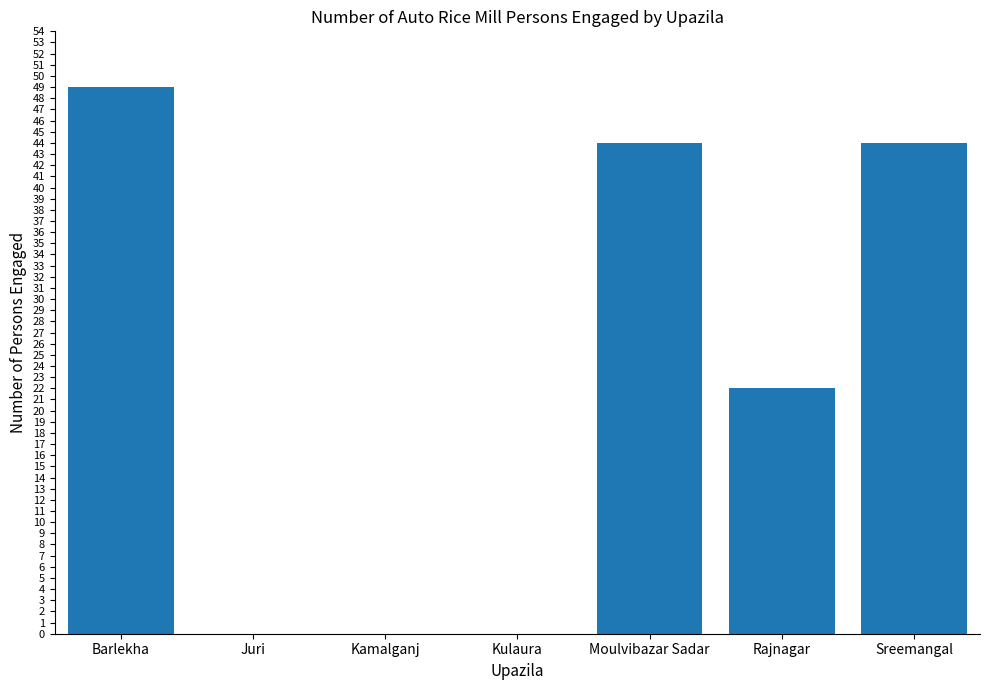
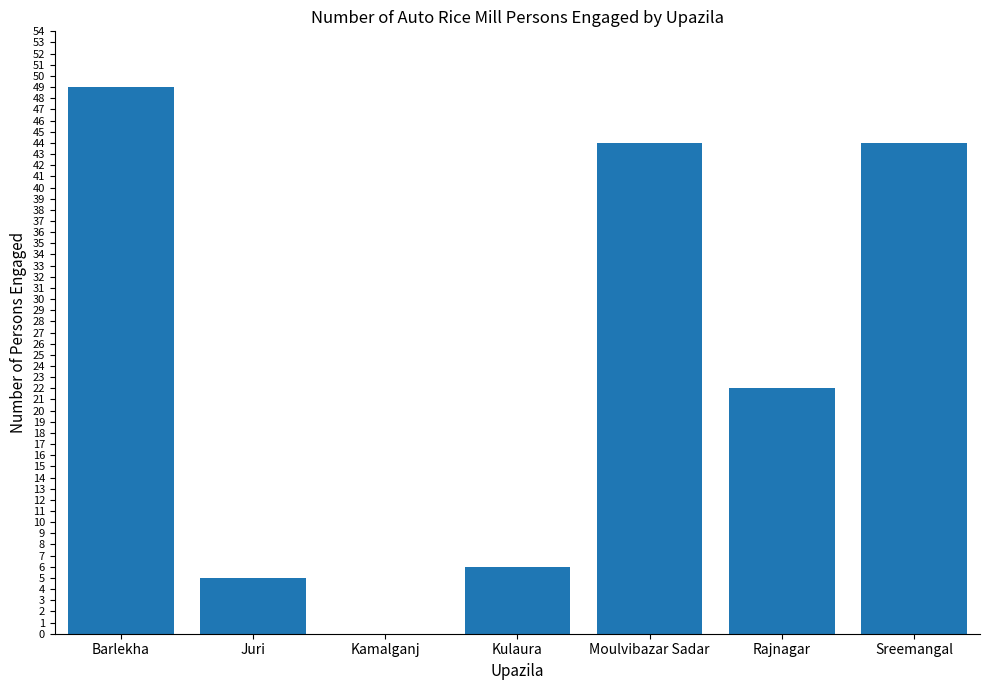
Juri: 0 -> 5
Kulaura: 0 -> 6
